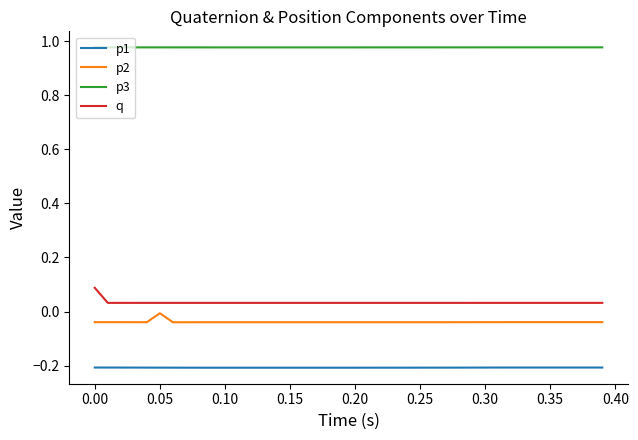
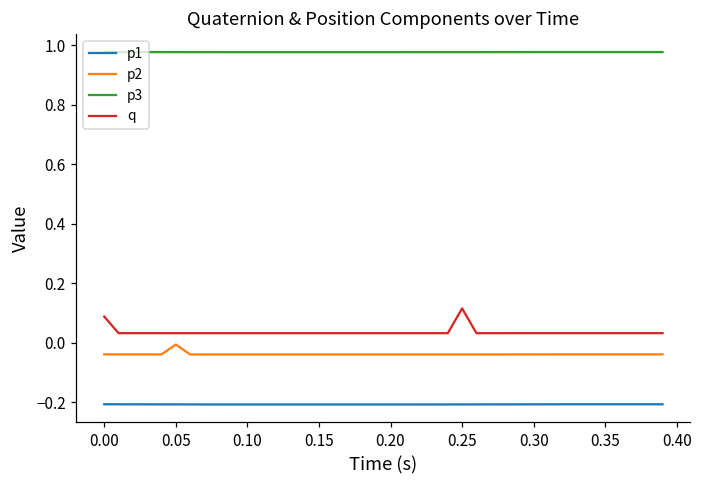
q, 0.25: 0.03 -> 0.12
